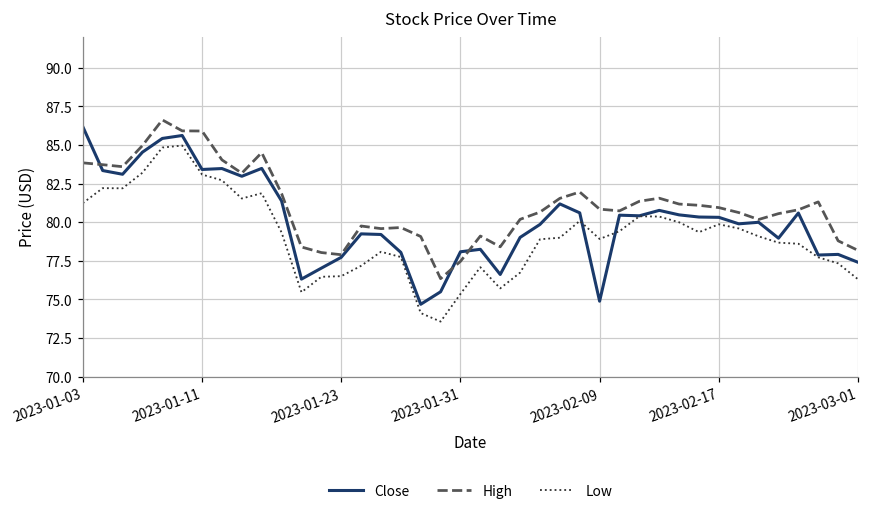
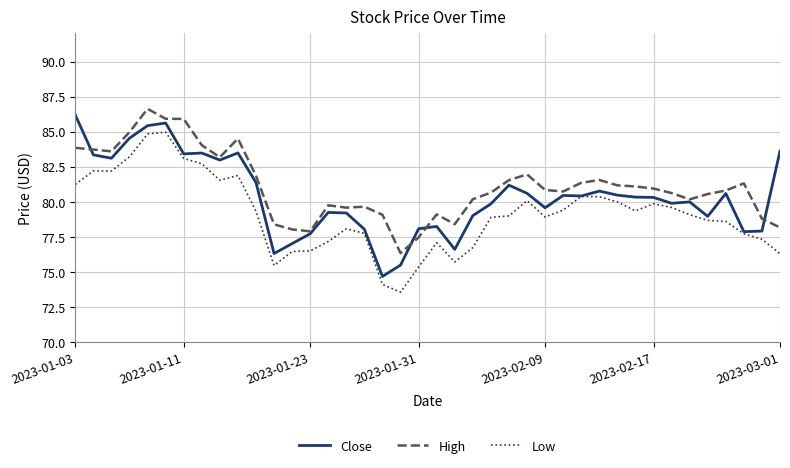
Close, 2023-02-09: 74.9 -> 79.6
Close, 2023-03-01: 77.4 -> 83.6
